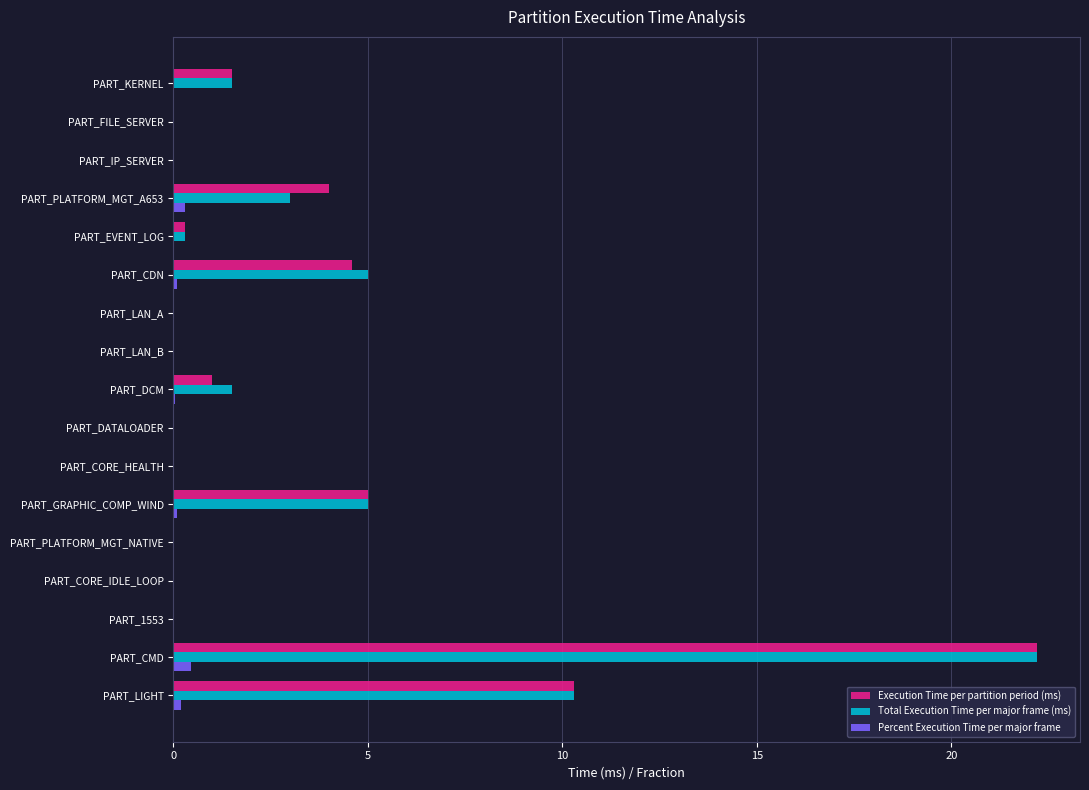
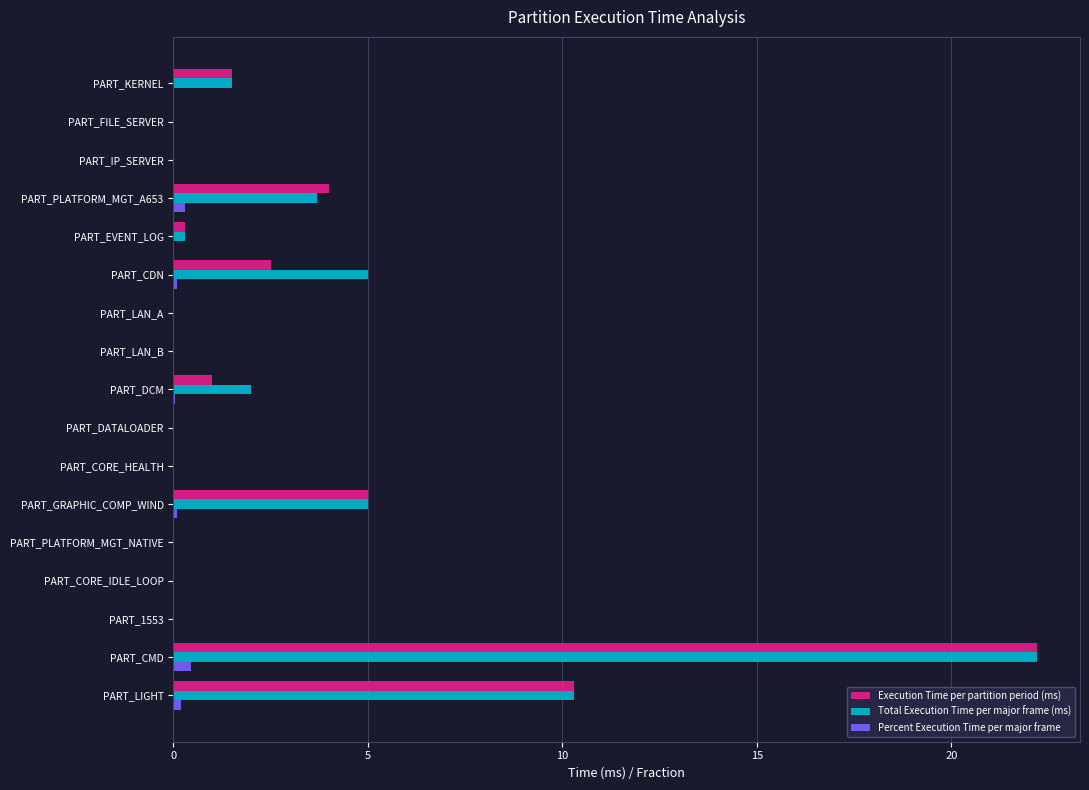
Total Execution Time per major frame (ms), PART_PLATFORM_MGT_A653: 3.0 -> 3.7
Execution Time per partition period (ms), PART_CDN: 4.6 -> 2.5
Total Execution Time per major frame (ms), PART_DCM: 1.5 -> 2.0
